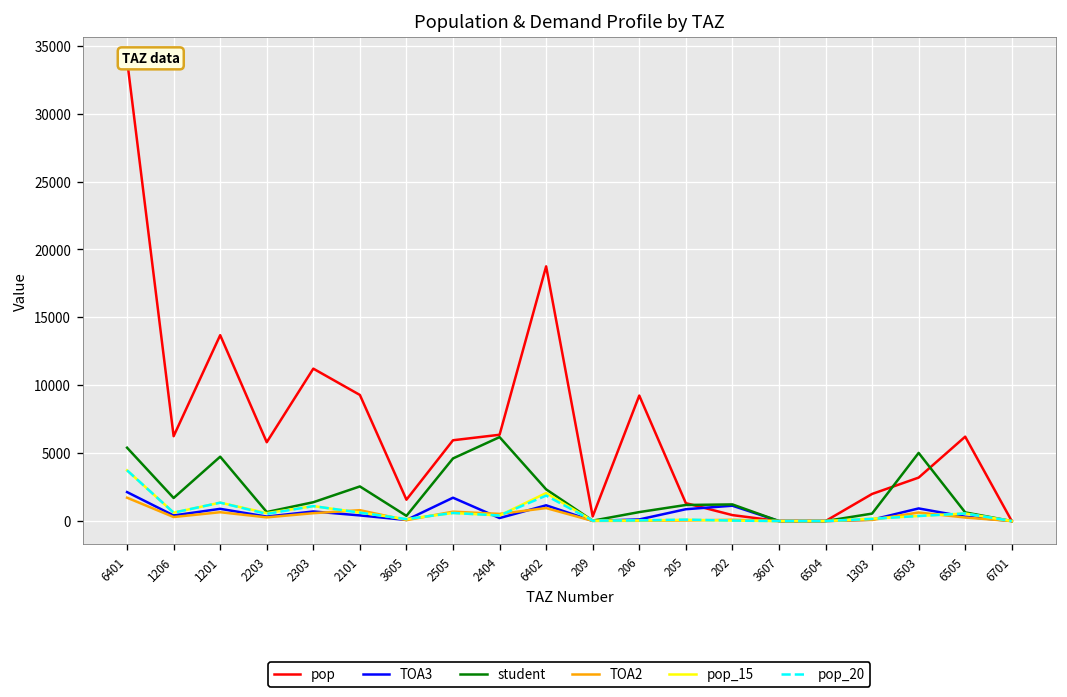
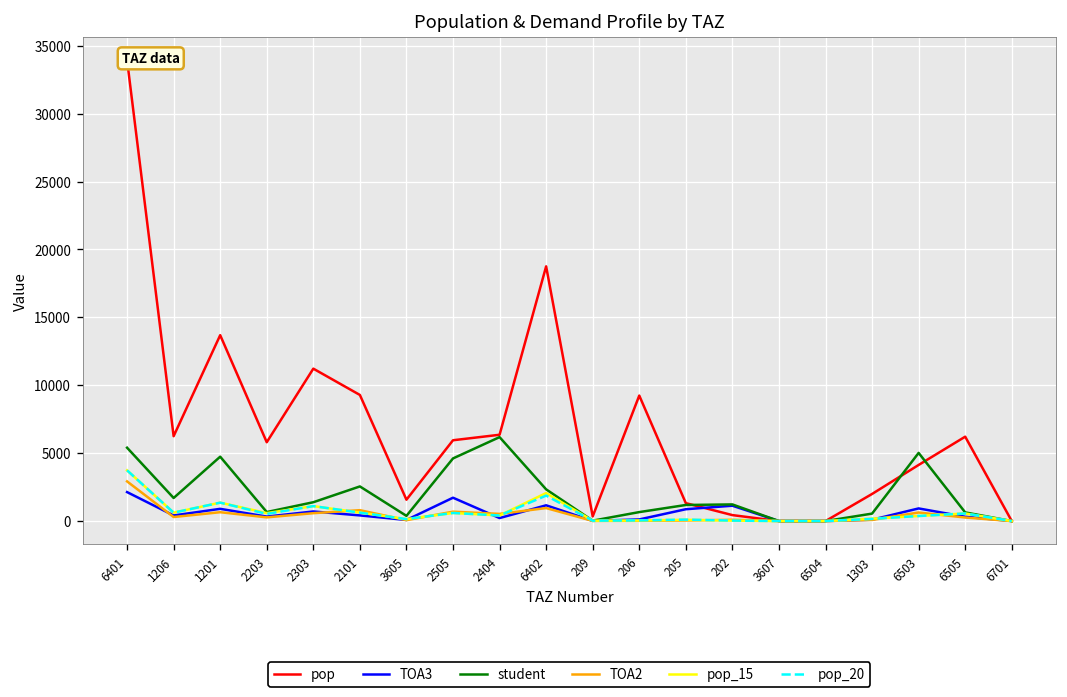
TOA2, 6401: 1700 -> 2900
pop, 6503: 3200 -> 4100
